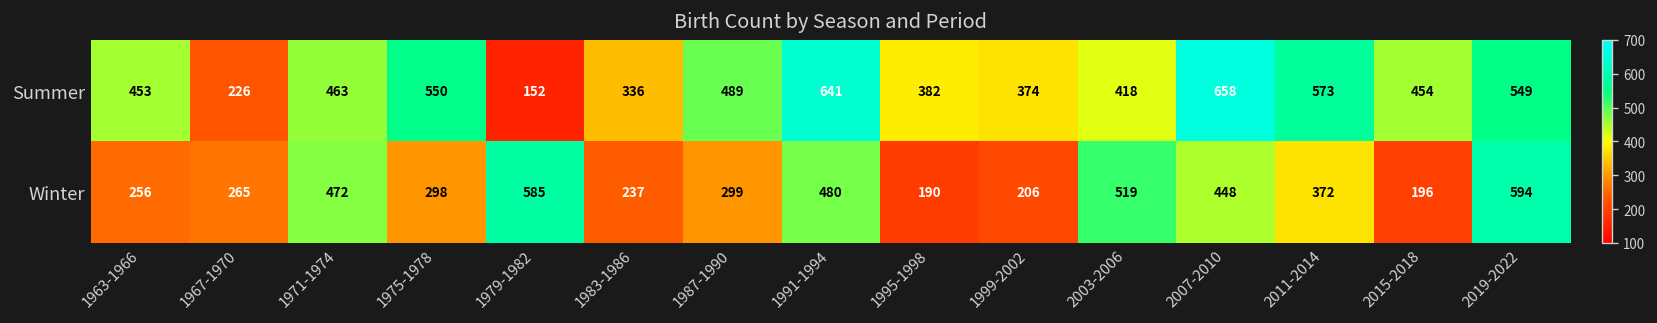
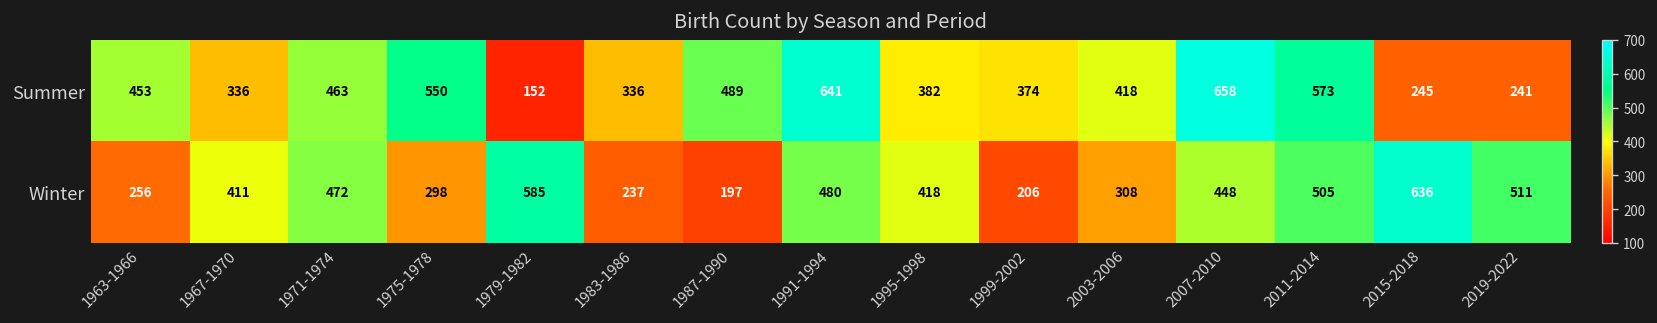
Summer, 1967-1970: 226 -> 336
Summer, 2015-2018: 454 -> 245
Summer, 2019-2022: 549 -> 241
Winter, 1967-1970: 265 -> 411
Winter, 1987-1990: 299 -> 197
Winter, 1995-1998: 190 -> 418
Winter, 2003-2006: 519 -> 308
Winter, 2011-2014: 372 -> 505
Winter, 2015-2018: 196 -> 636
Winter, 2019-2022: 594 -> 511
